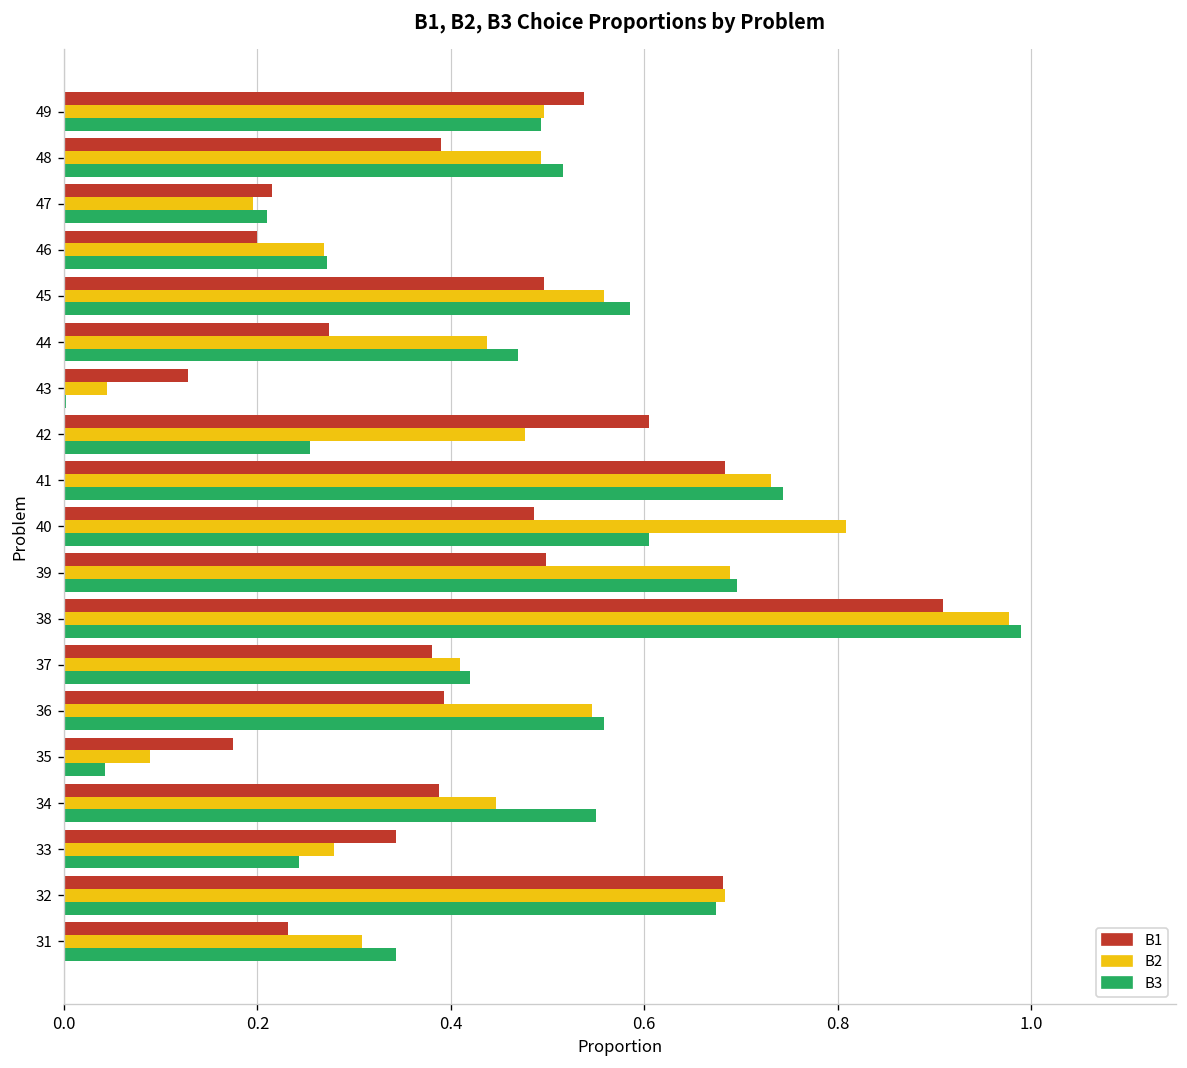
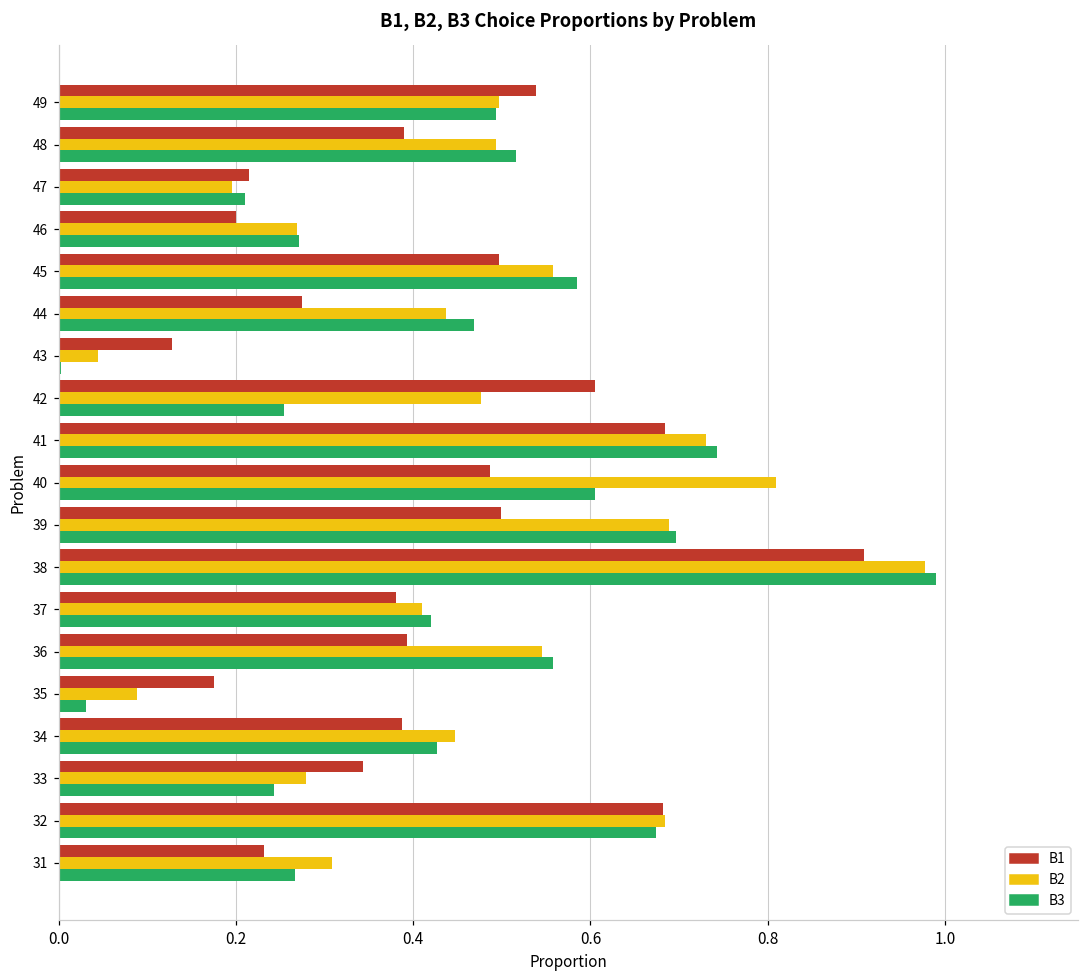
B3, 35: 0.04 -> 0.03
B3, 34: 0.55 -> 0.43
B3, 31: 0.34 -> 0.27
